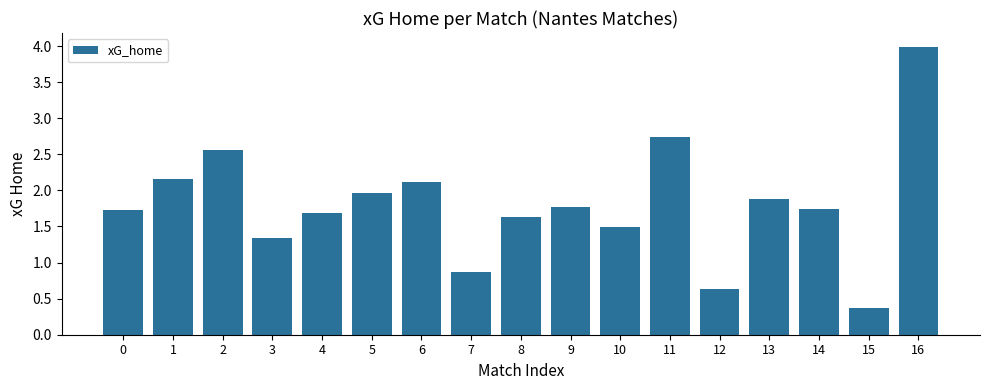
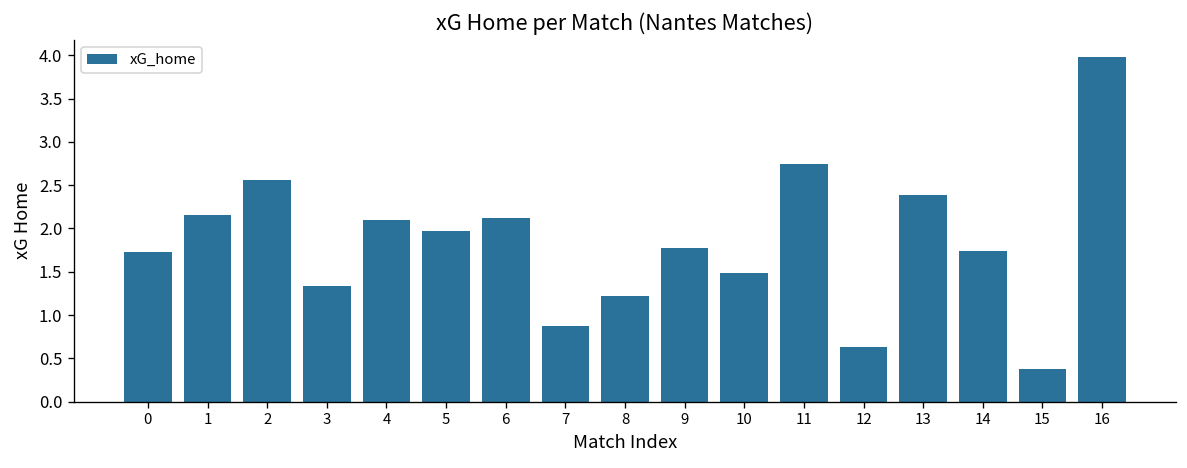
4: 1.7 -> 2.1
8: 1.6 -> 1.2
13: 1.9 -> 2.4
